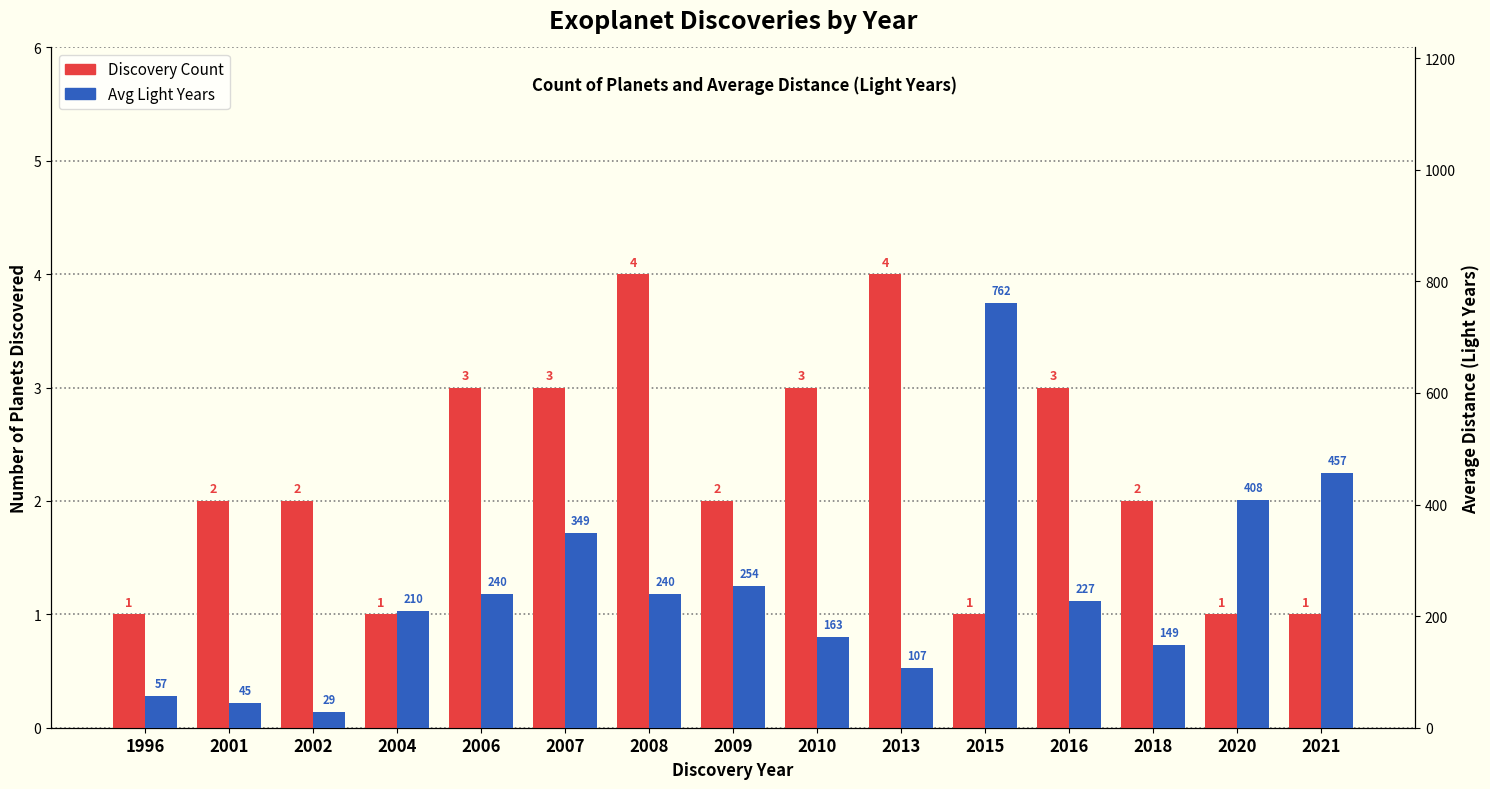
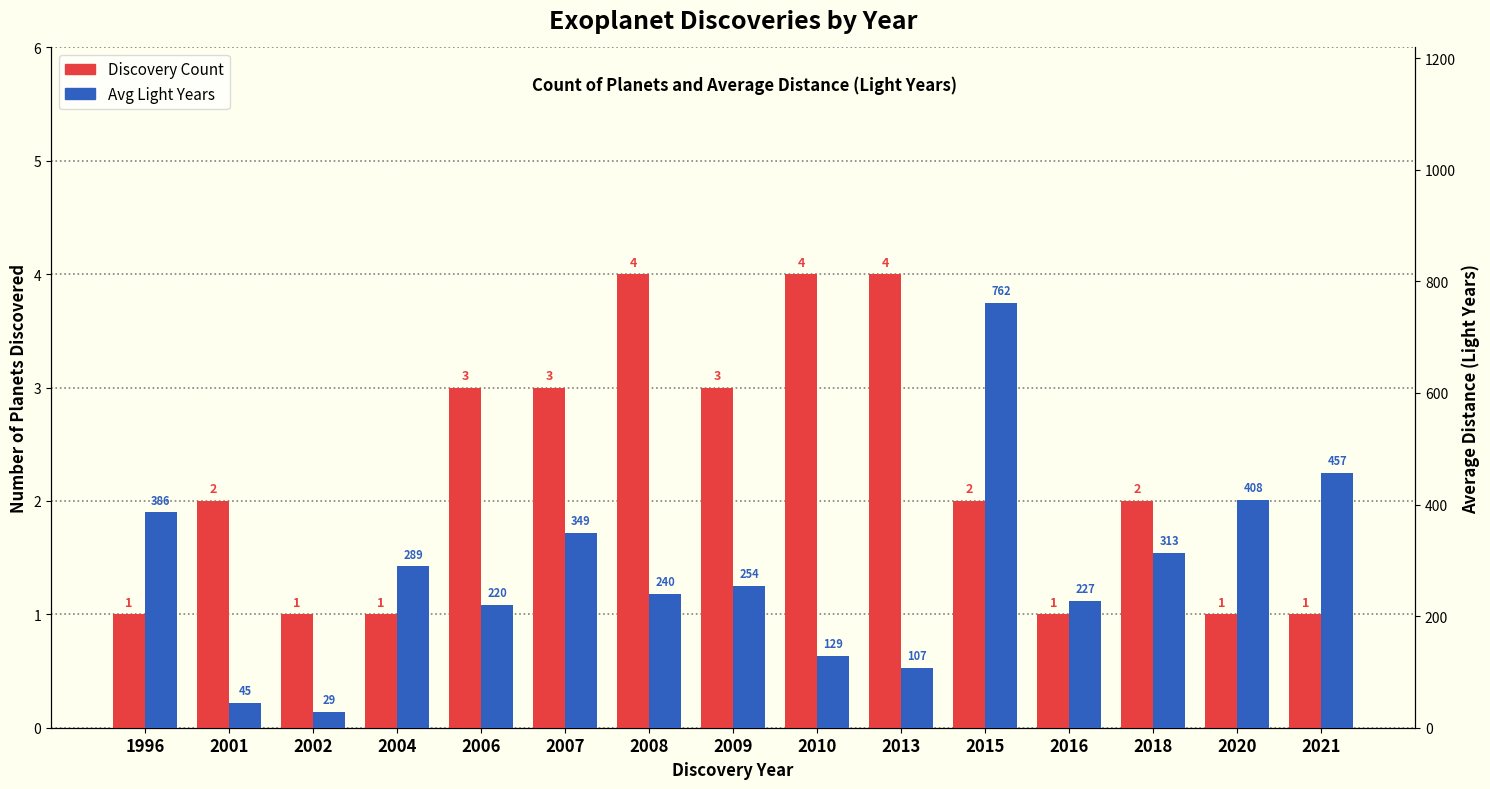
Discovery Count, 2002: 2 -> 1
Discovery Count, 2009: 2 -> 3
Discovery Count, 2010: 3 -> 4
Discovery Count, 2015: 1 -> 2
Discovery Count, 2016: 3 -> 1
Avg Light Years, 1996: 57 -> 386
Avg Light Years, 2004: 210 -> 289
Avg Light Years, 2006: 240 -> 220
Avg Light Years, 2010: 163 -> 129
Avg Light Years, 2018: 149 -> 313
